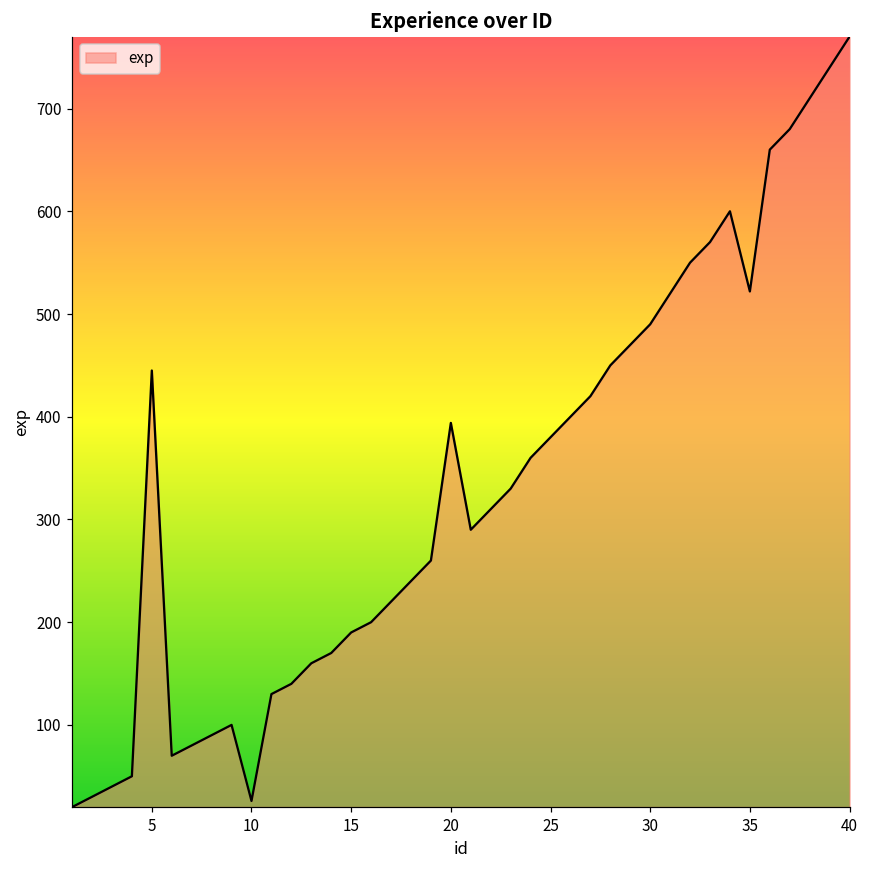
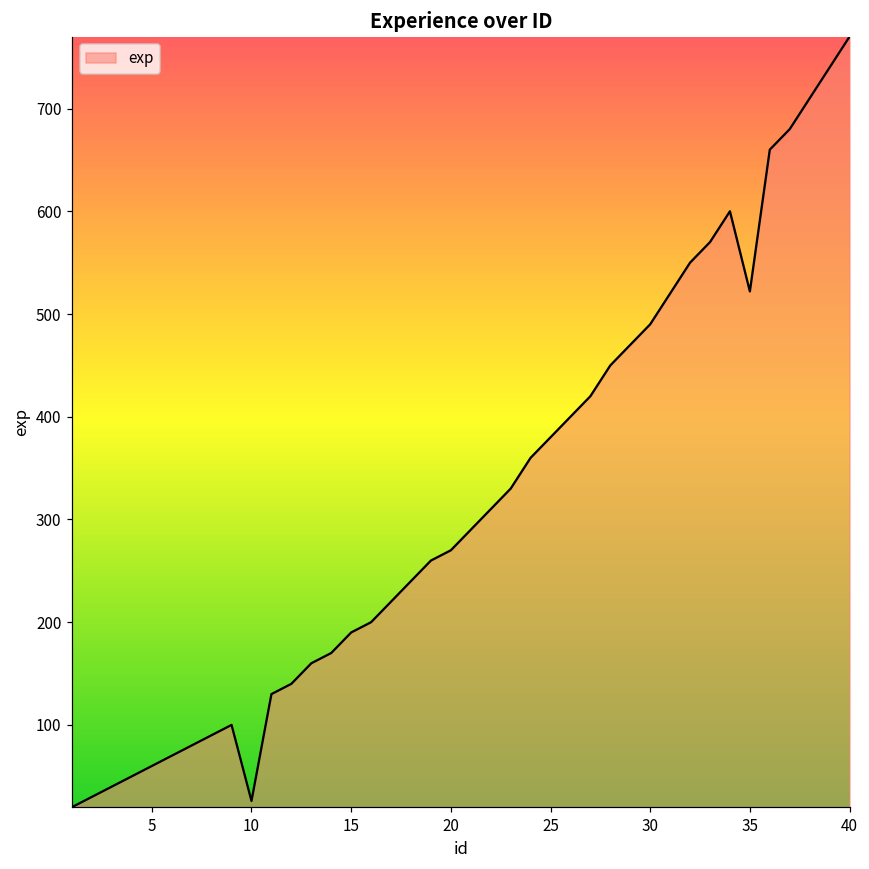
5: 450 -> 60
20: 390 -> 270
